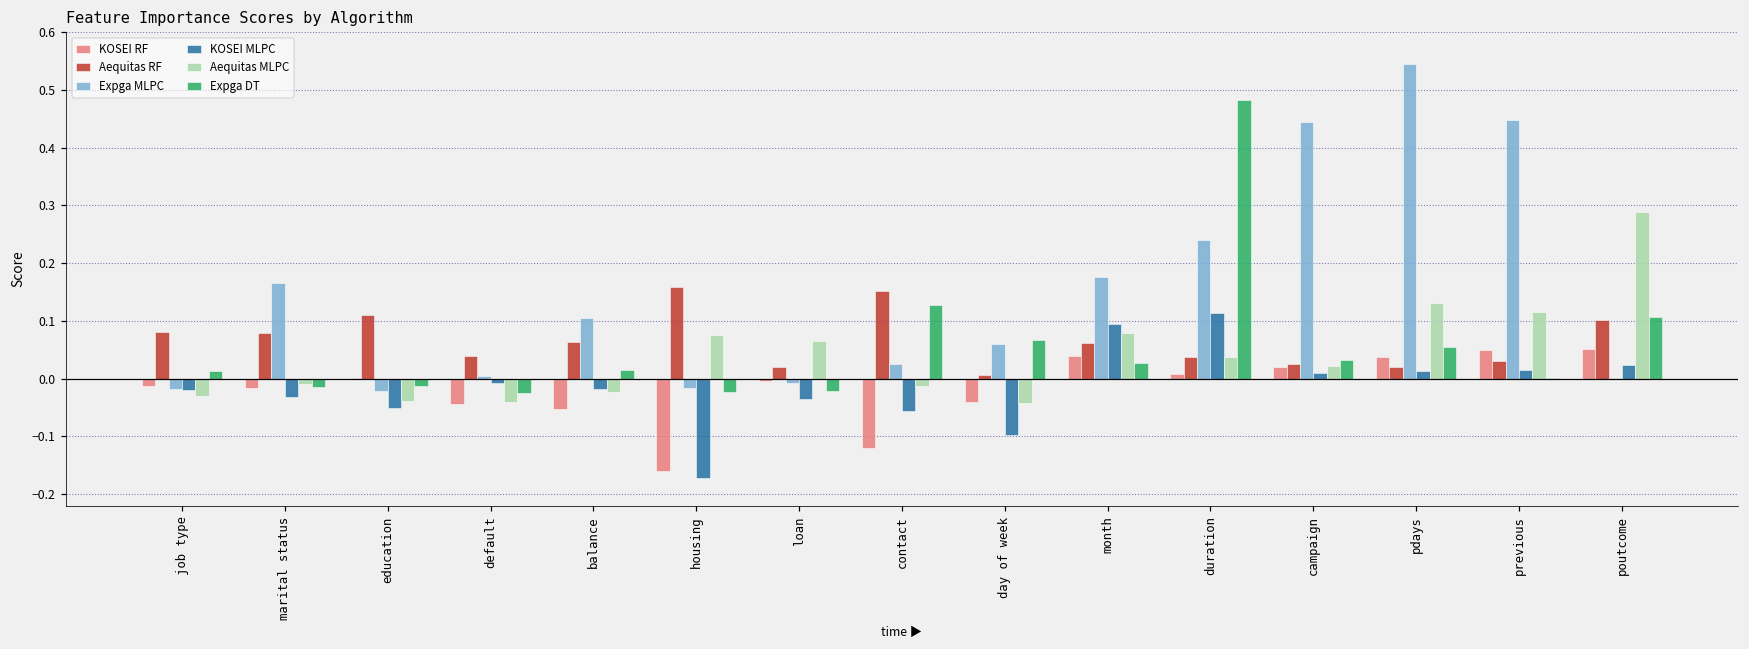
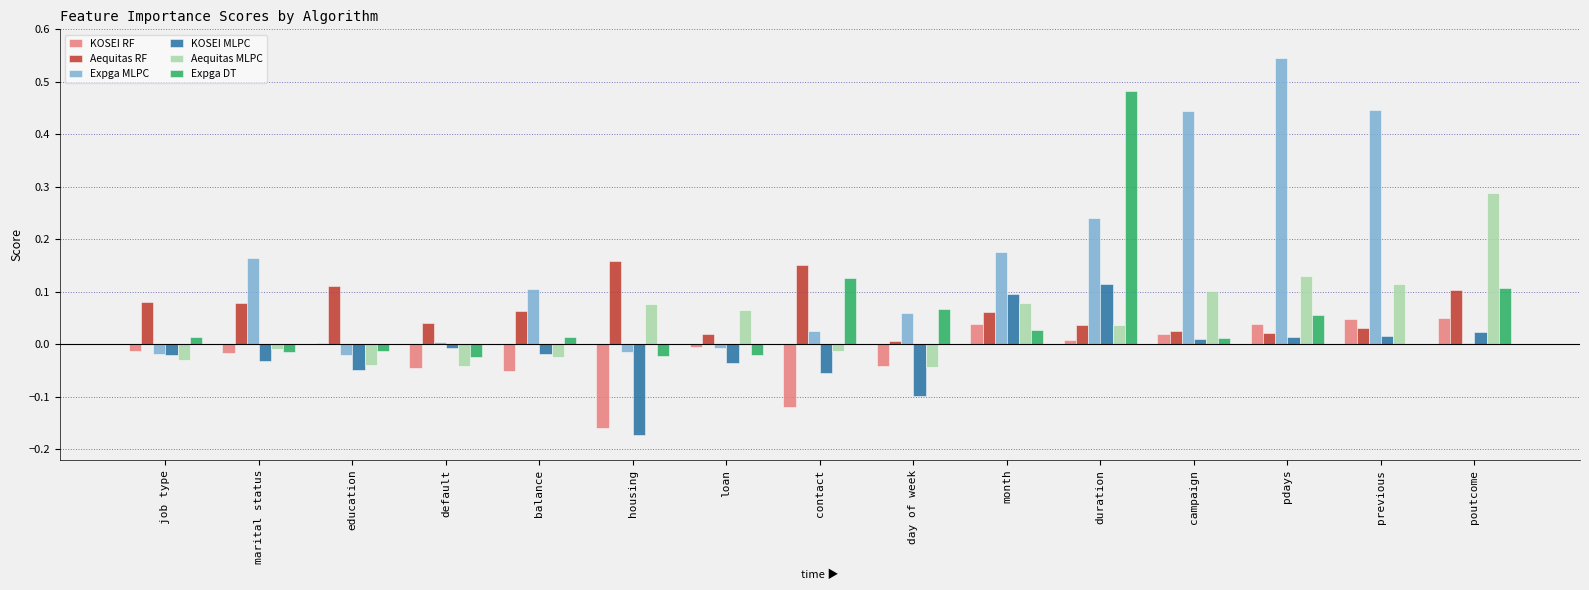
Aequitas MLPC, campaign: 0.02 -> 0.10
Expga DT, campaign: 0.03 -> 0.01
